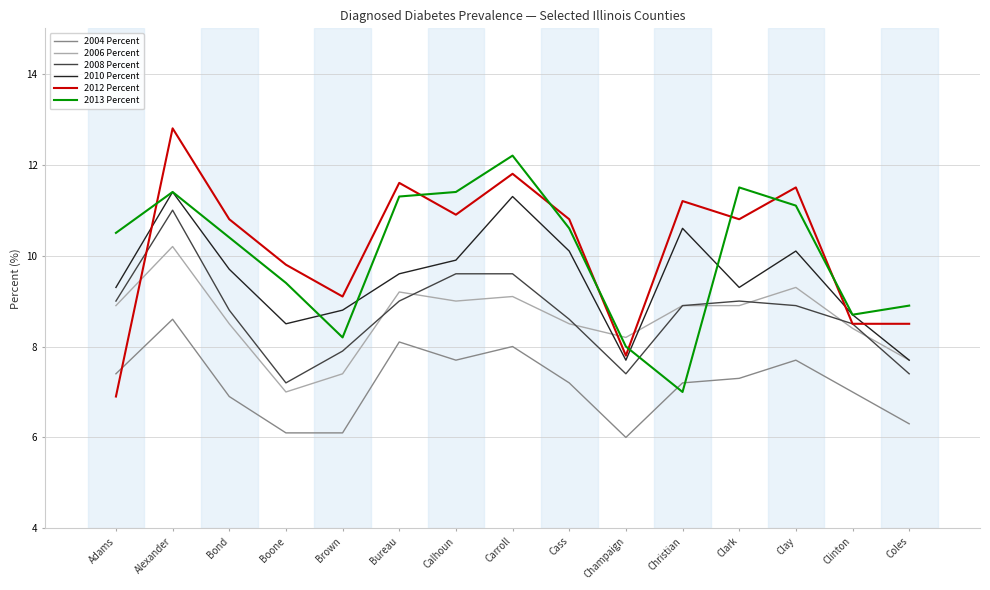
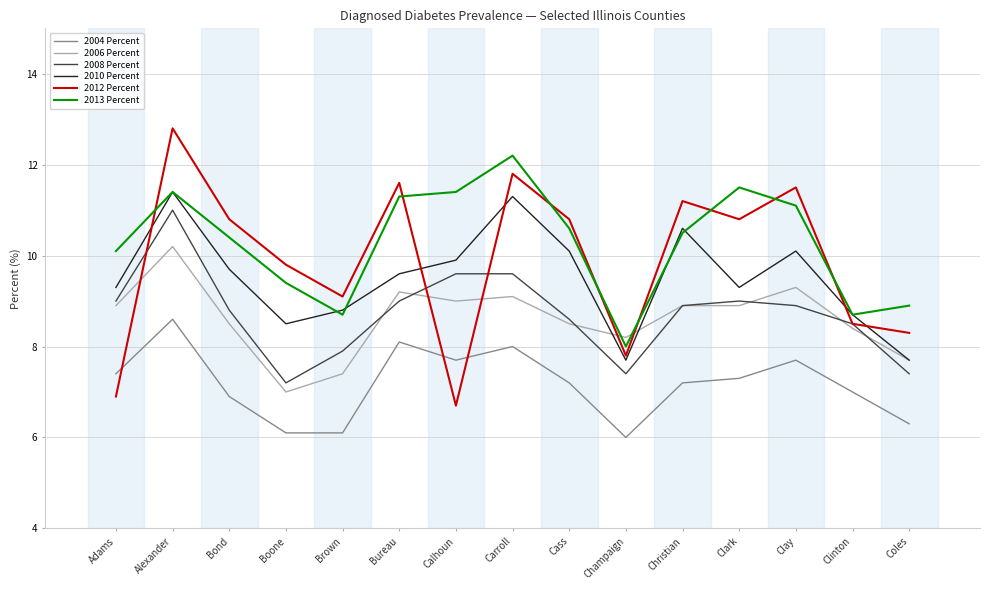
2013 Percent, Adams: 10.5 -> 10.1
2013 Percent, Brown: 8.2 -> 8.7
2012 Percent, Calhoun: 10.9 -> 6.7
2013 Percent, Christian: 7.0 -> 10.5
2012 Percent, Coles: 8.5 -> 8.3
